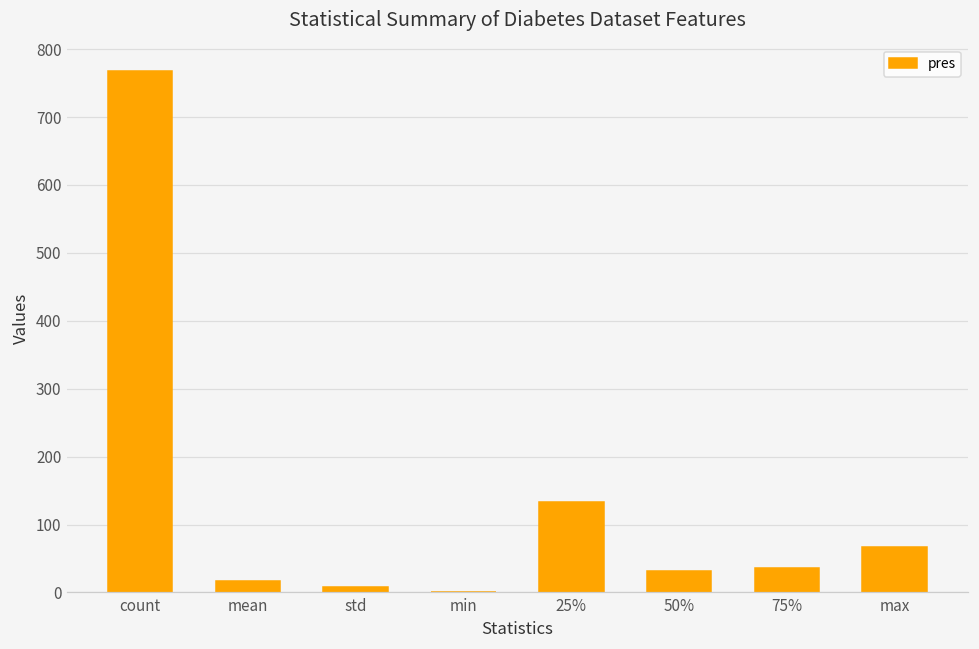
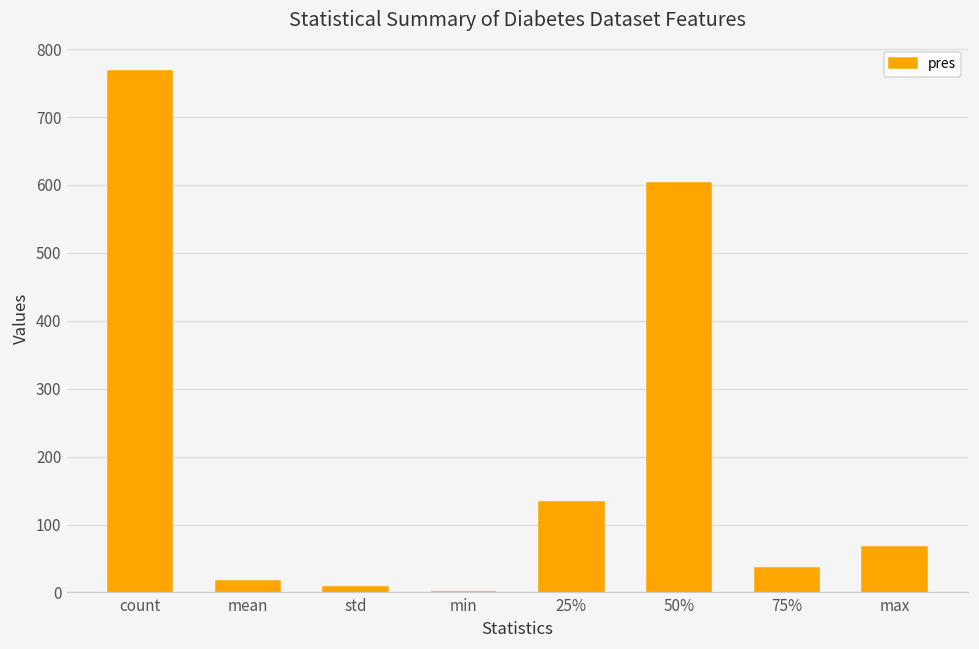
50%: 30 -> 600
